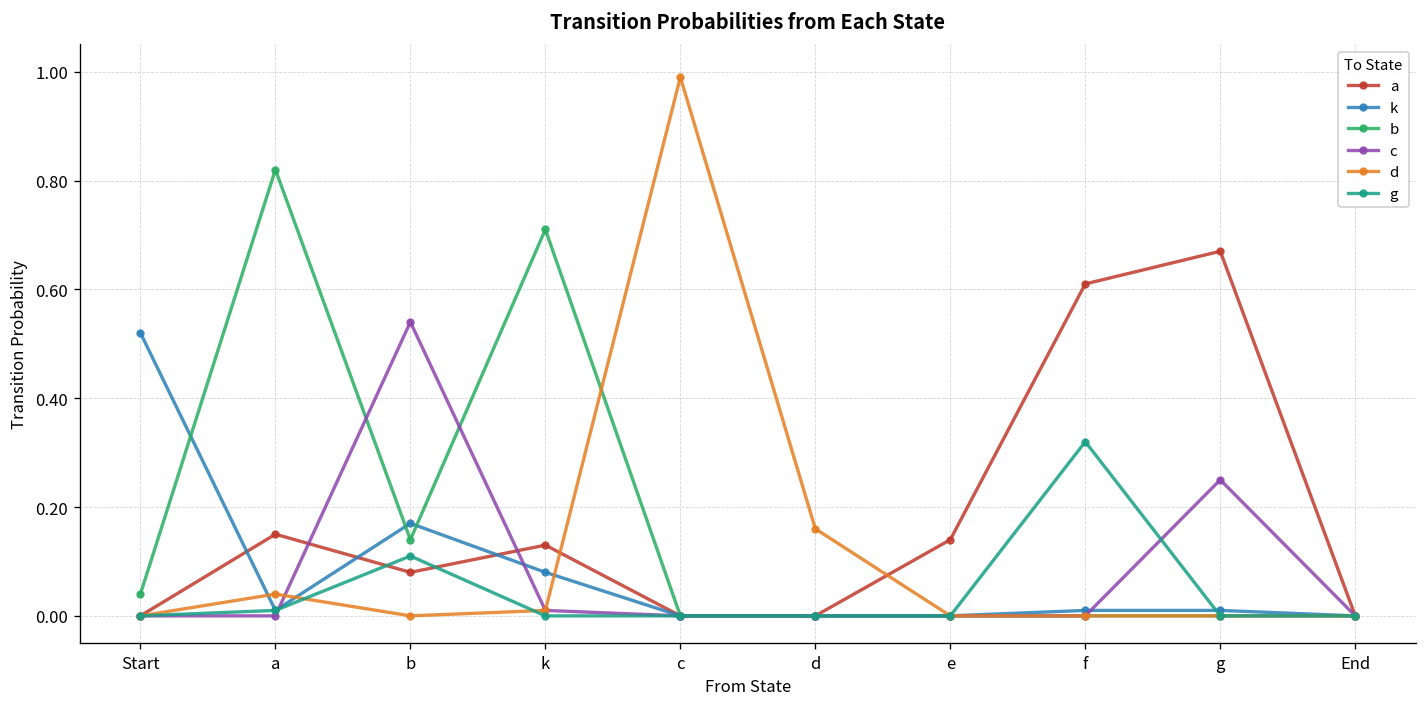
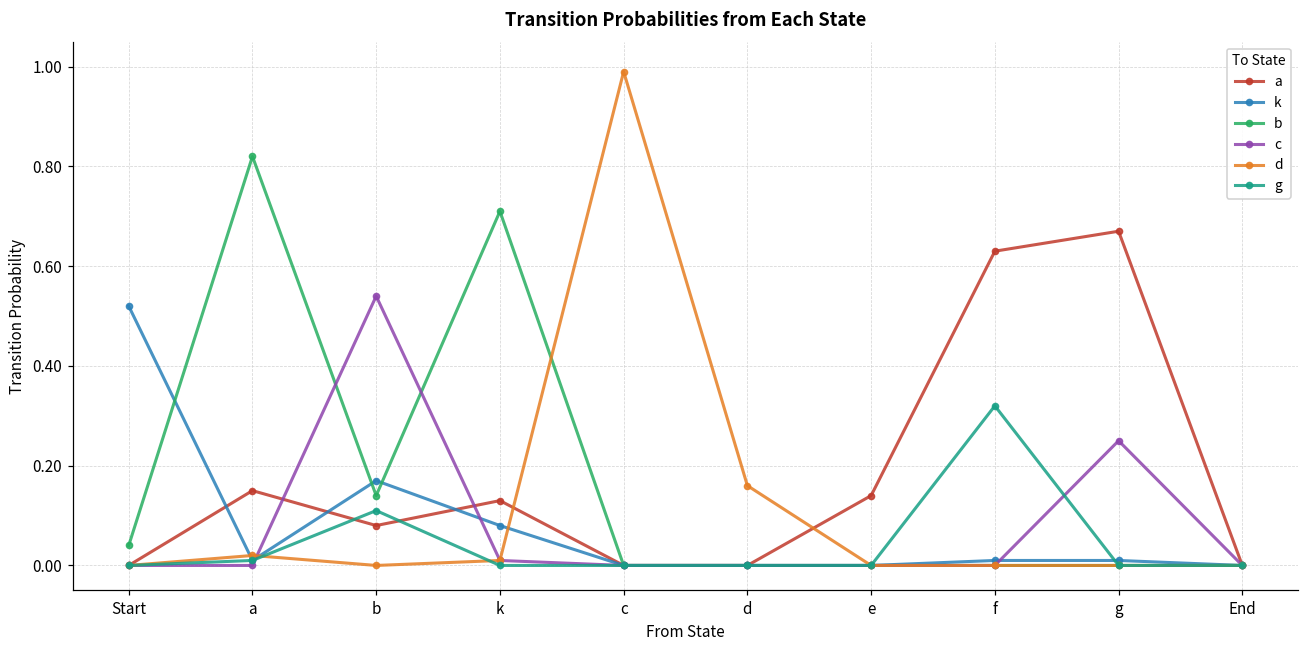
d, a: 0.04 -> 0.02
a, f: 0.61 -> 0.63
